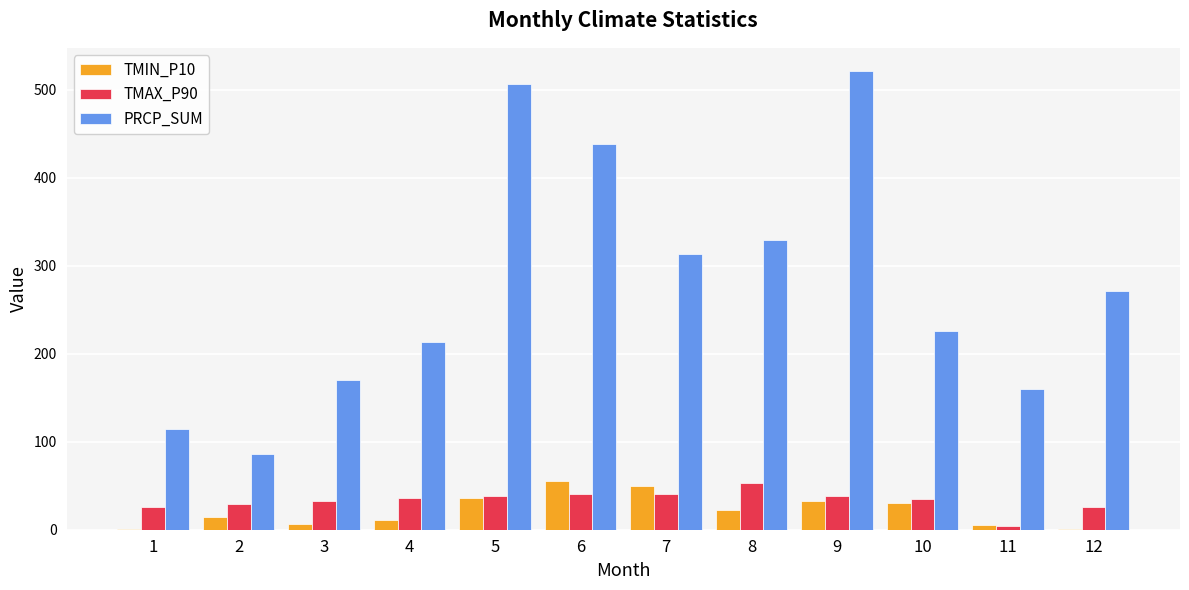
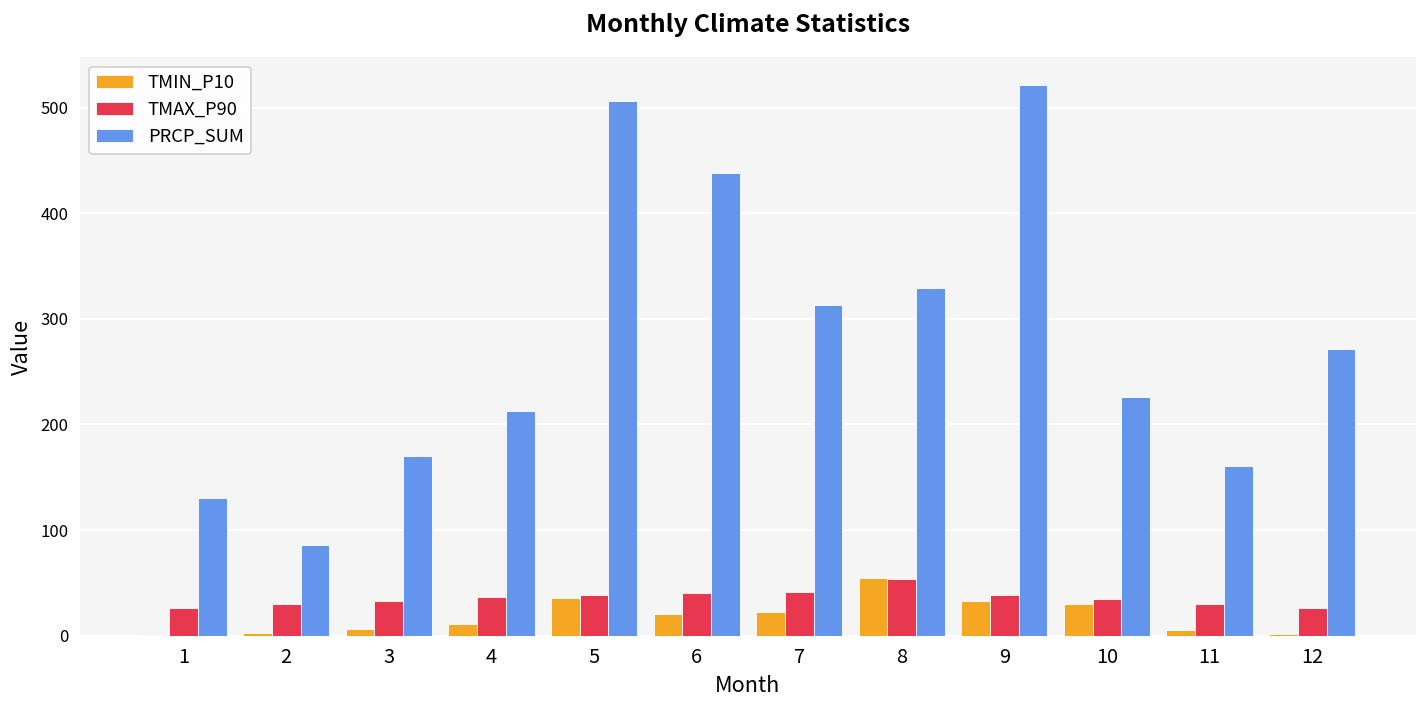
PRCP_SUM, 1: 110 -> 130
TMIN_P10, 2: 10 -> 0
TMIN_P10, 6: 60 -> 20
TMIN_P10, 7: 50 -> 20
TMIN_P10, 8: 20 -> 50
TMAX_P90, 11: 0 -> 30
